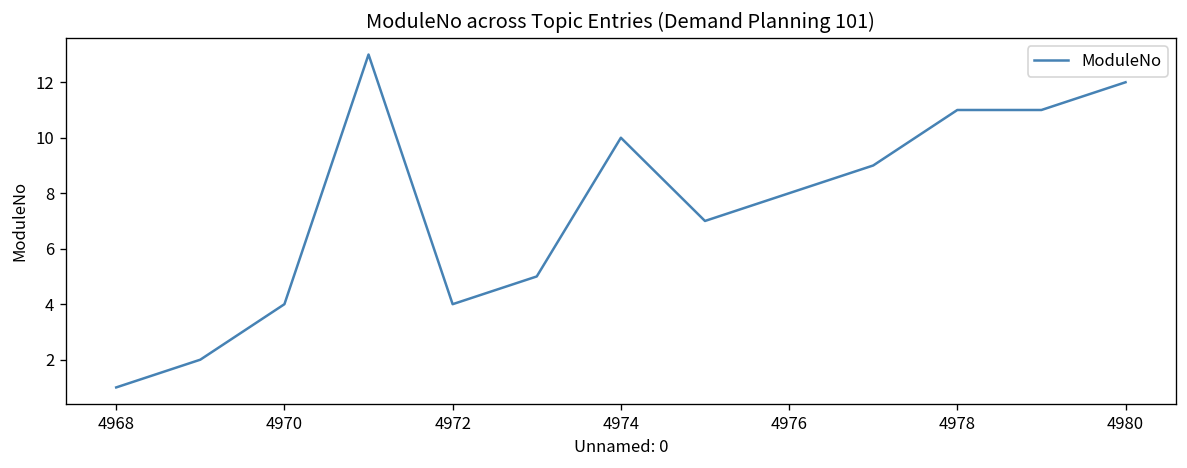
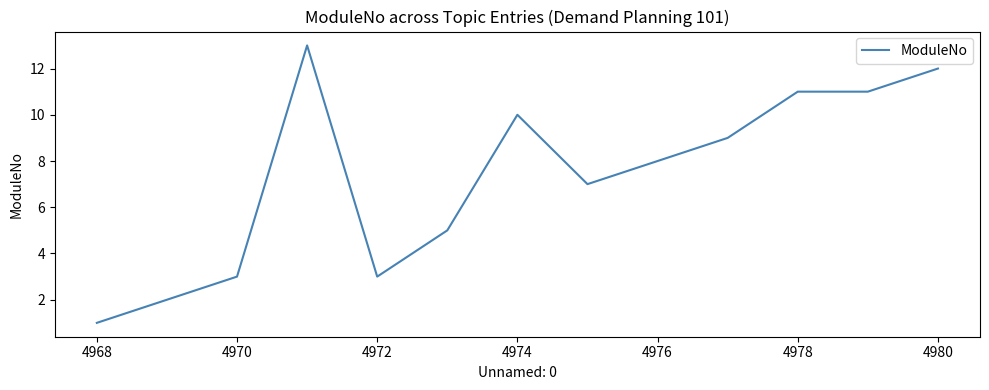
4970: 4 -> 3
4972: 4 -> 3
